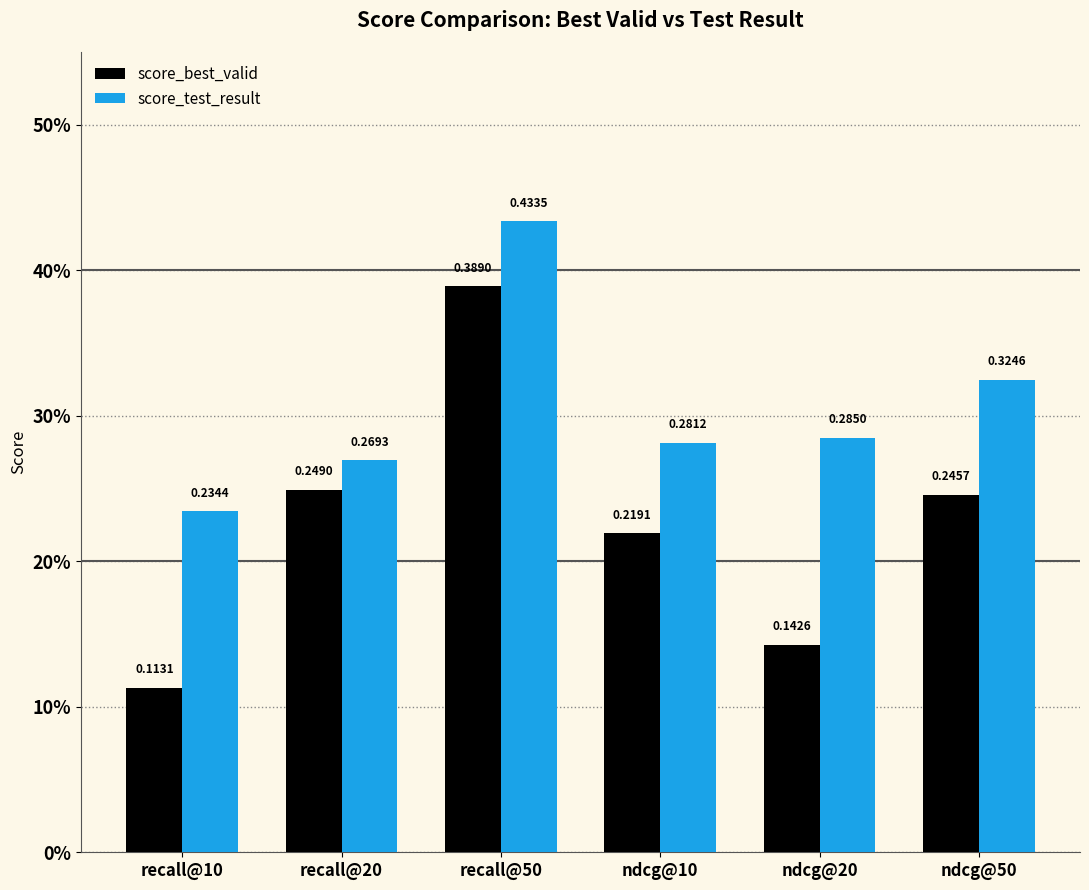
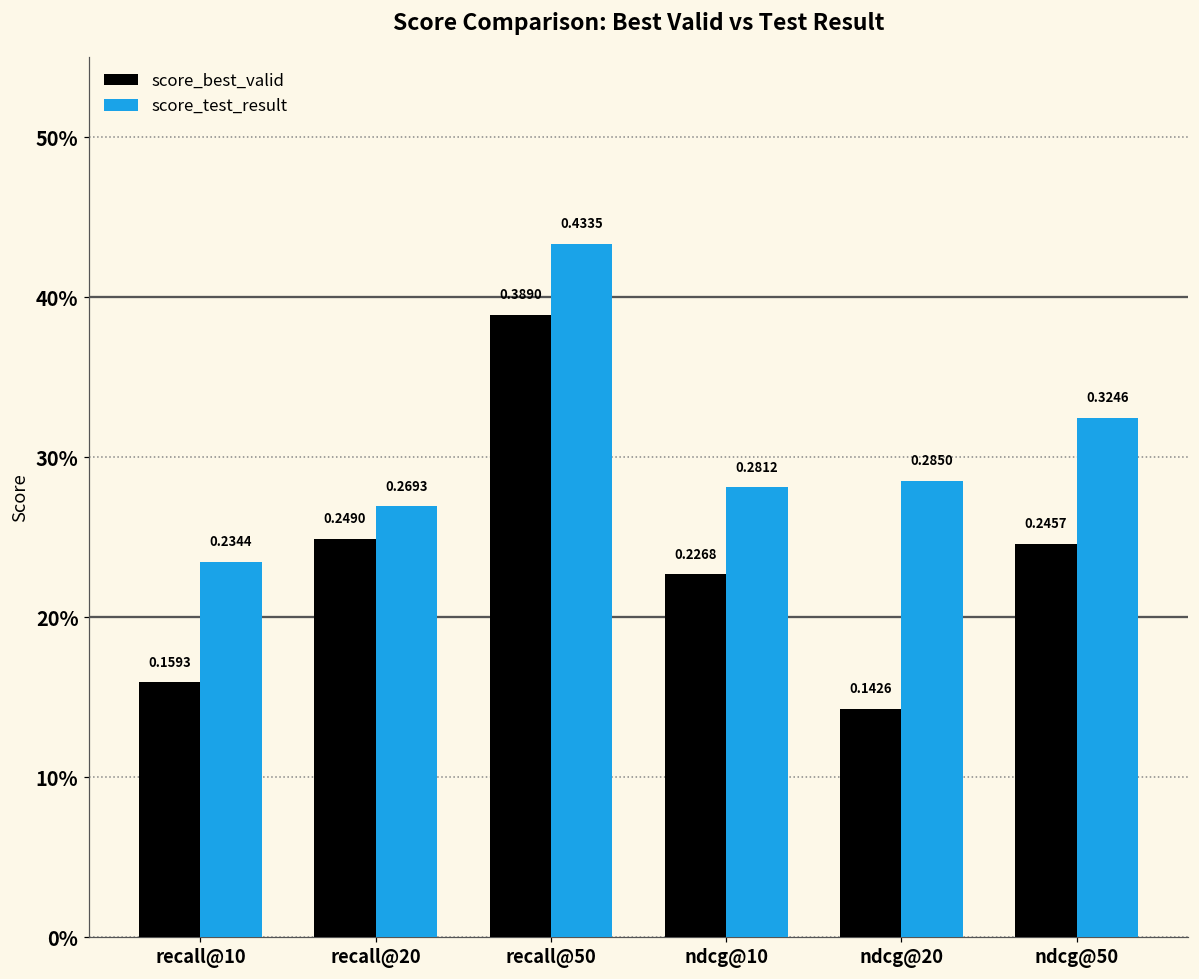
score_best_valid, recall@10: 0.1131 -> 0.1593
score_best_valid, ndcg@10: 0.2191 -> 0.2268
